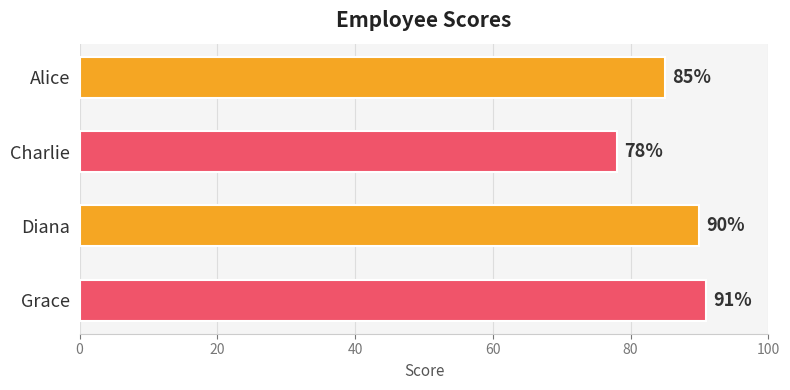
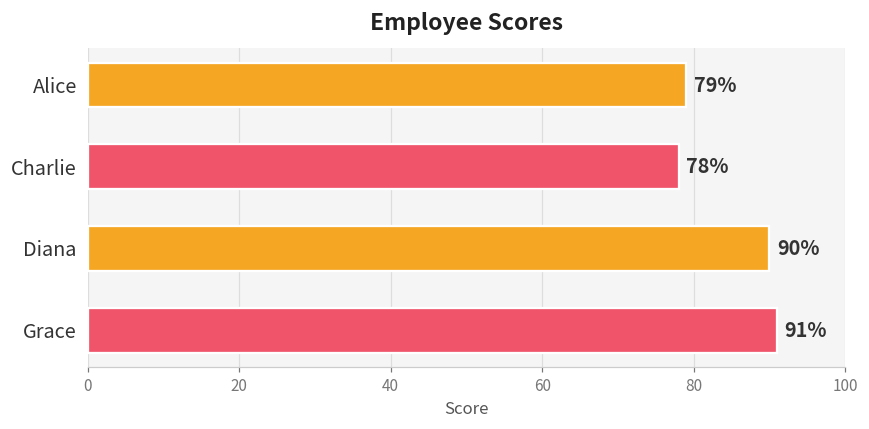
Alice: 85% -> 79%
